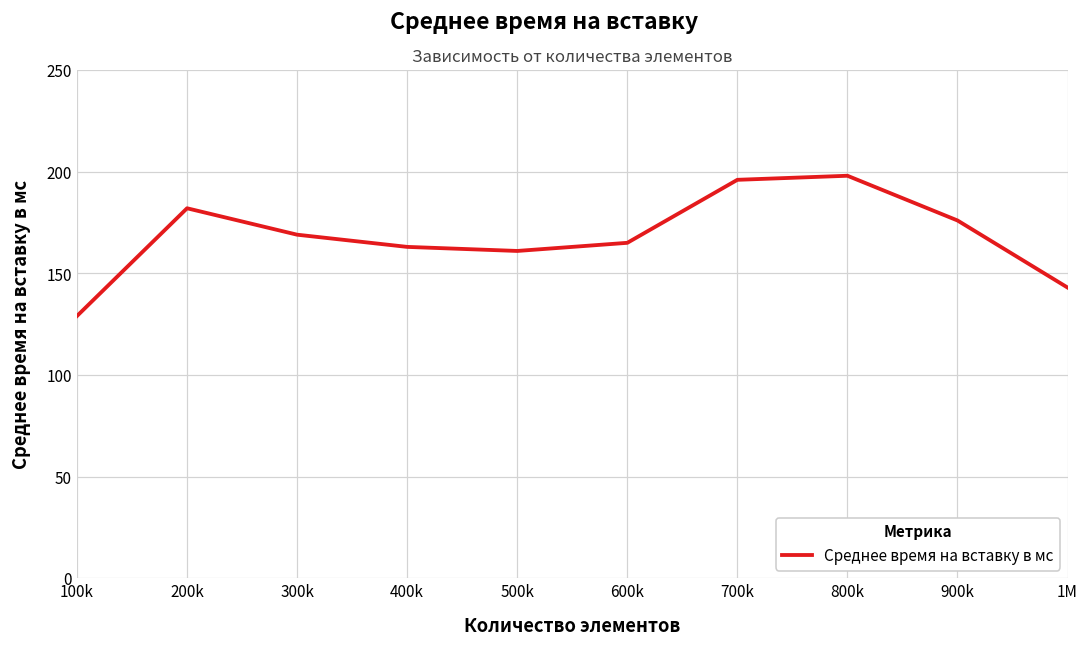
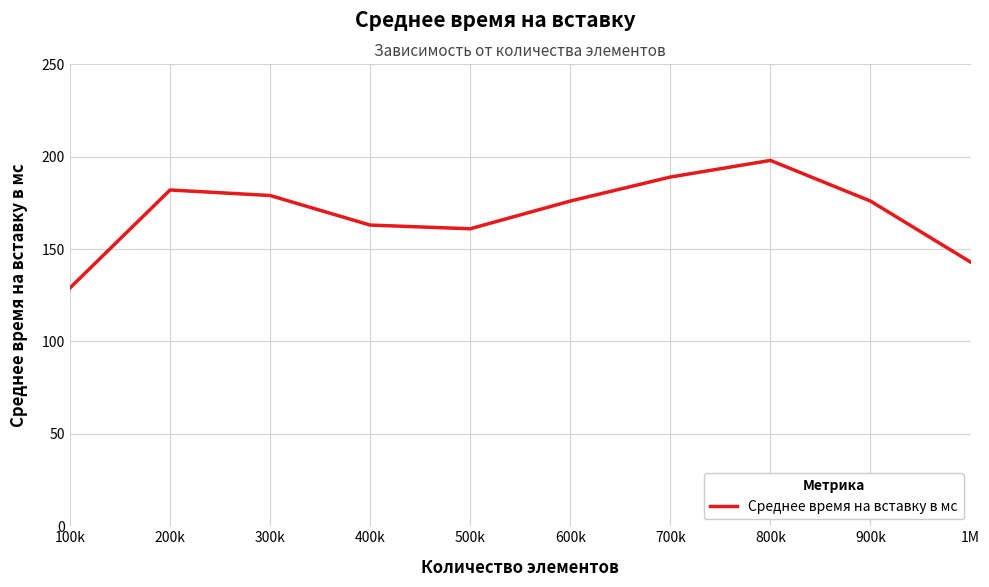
300k: 169 -> 179
600k: 165 -> 176
700k: 196 -> 189
